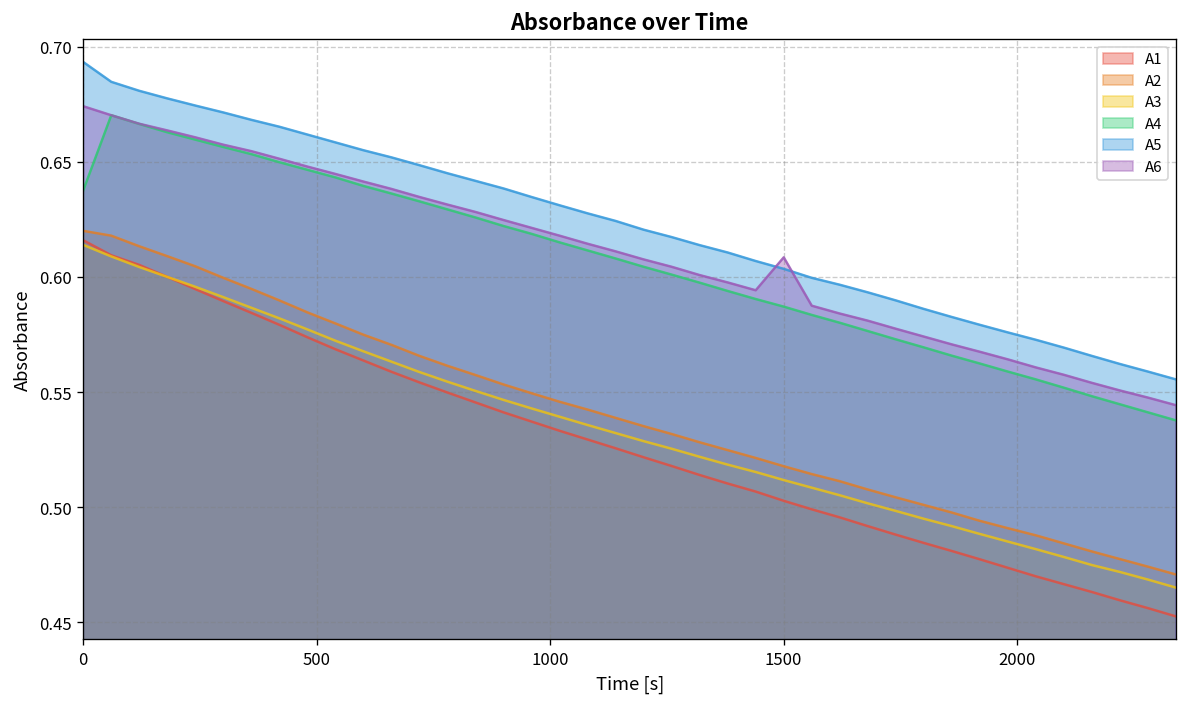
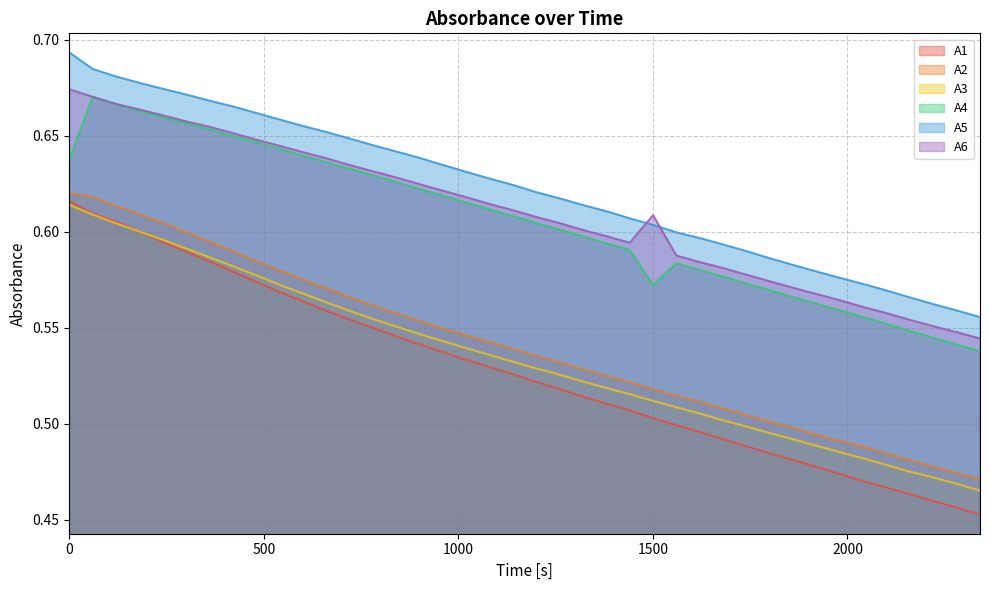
A4, 1500: 0.587 -> 0.572
